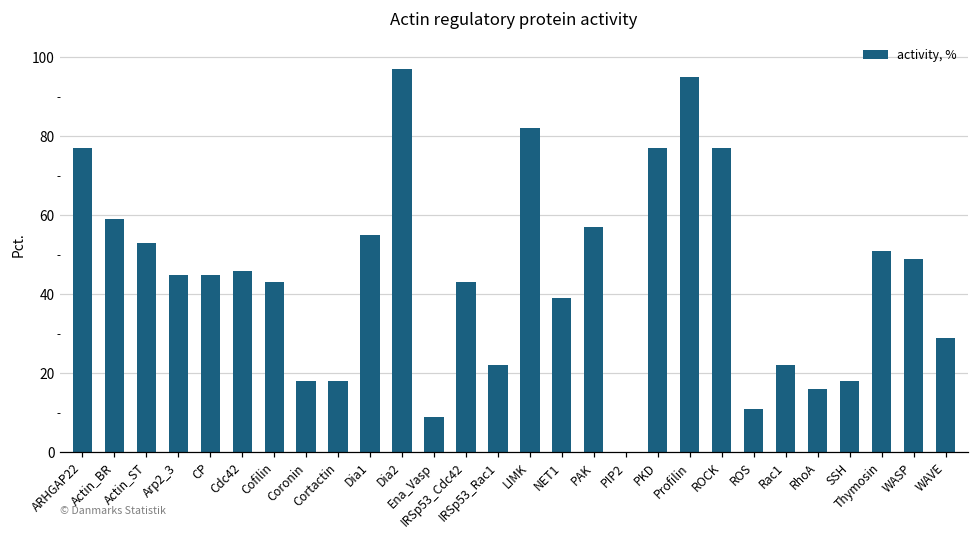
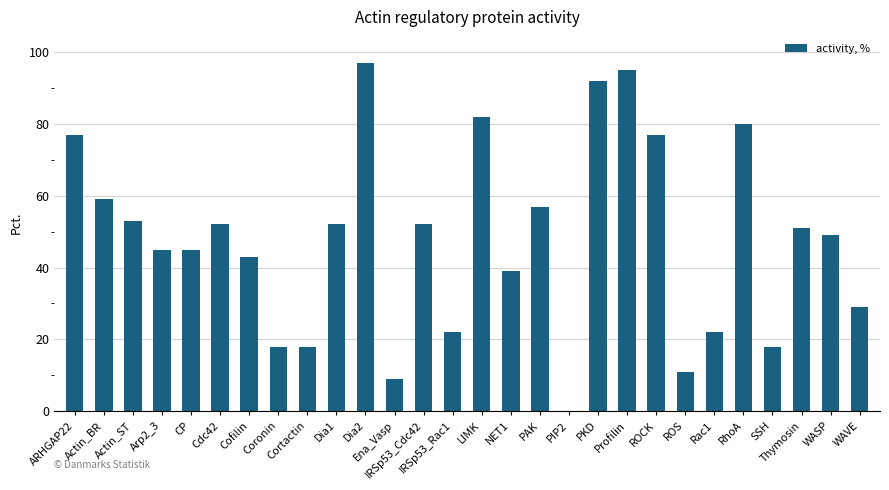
Cdc42: 46 -> 52
Dia1: 55 -> 52
IRSp53_Cdc42: 43 -> 52
PKD: 77 -> 92
RhoA: 16 -> 80
